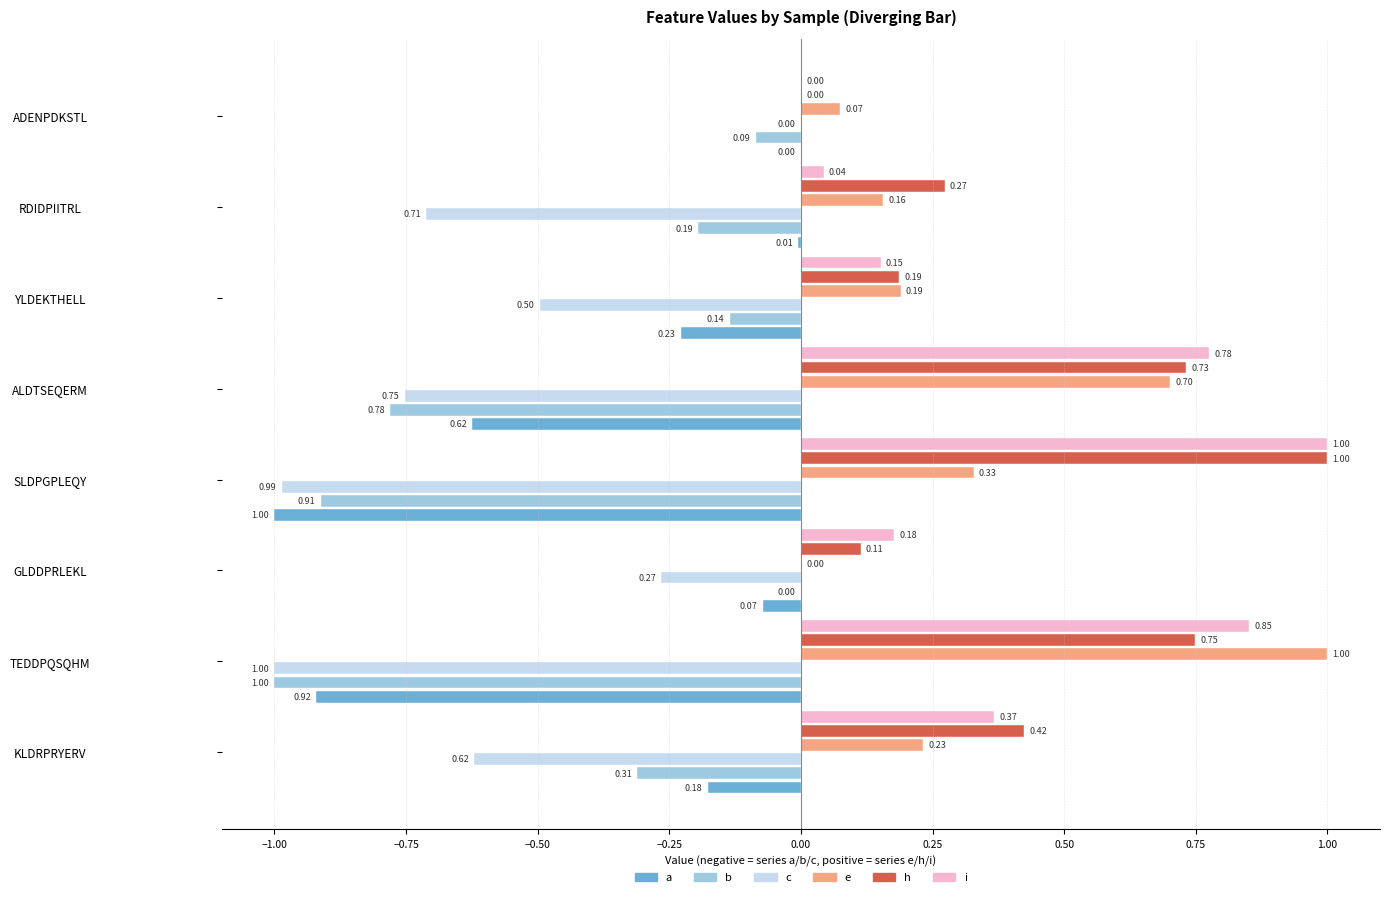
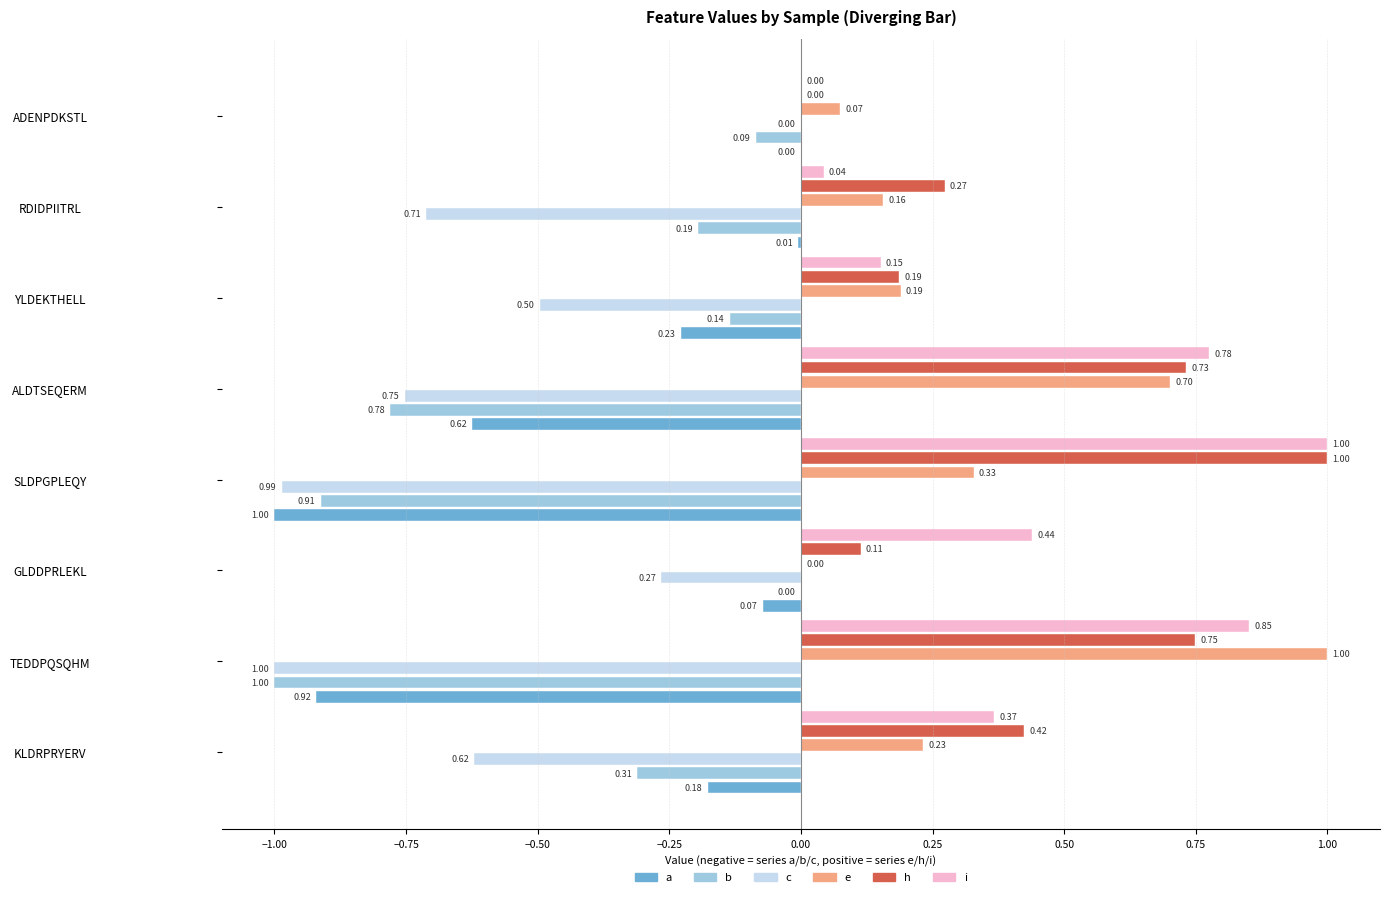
i, GLDDPRLEKL: 0.18 -> 0.44
